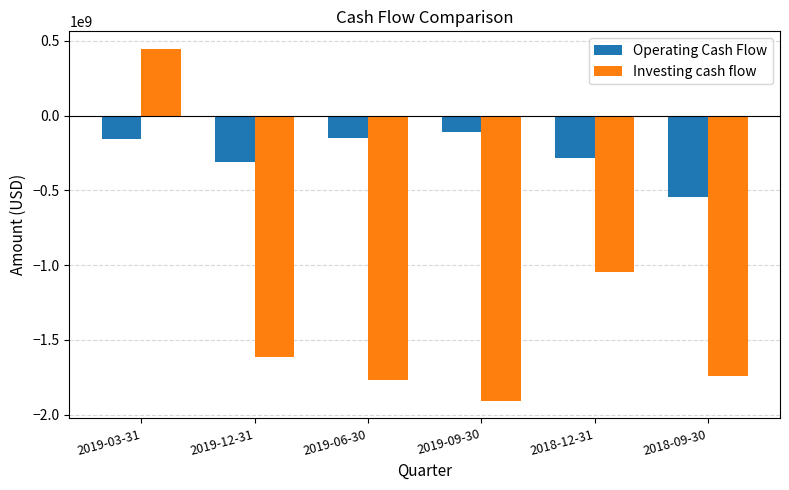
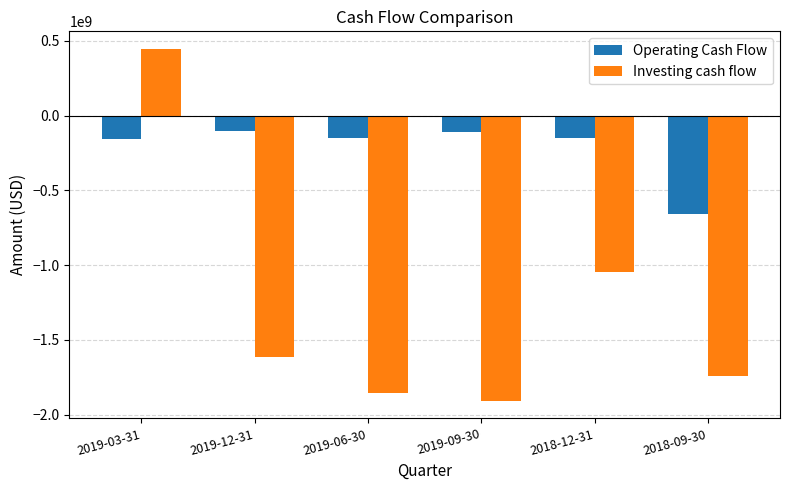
Operating Cash Flow, 2019-12-31: -310000000 -> -110000000
Investing cash flow, 2019-06-30: -1760000000 -> -1860000000
Operating Cash Flow, 2018-12-31: -280000000 -> -150000000
Operating Cash Flow, 2018-09-30: -540000000 -> -660000000
